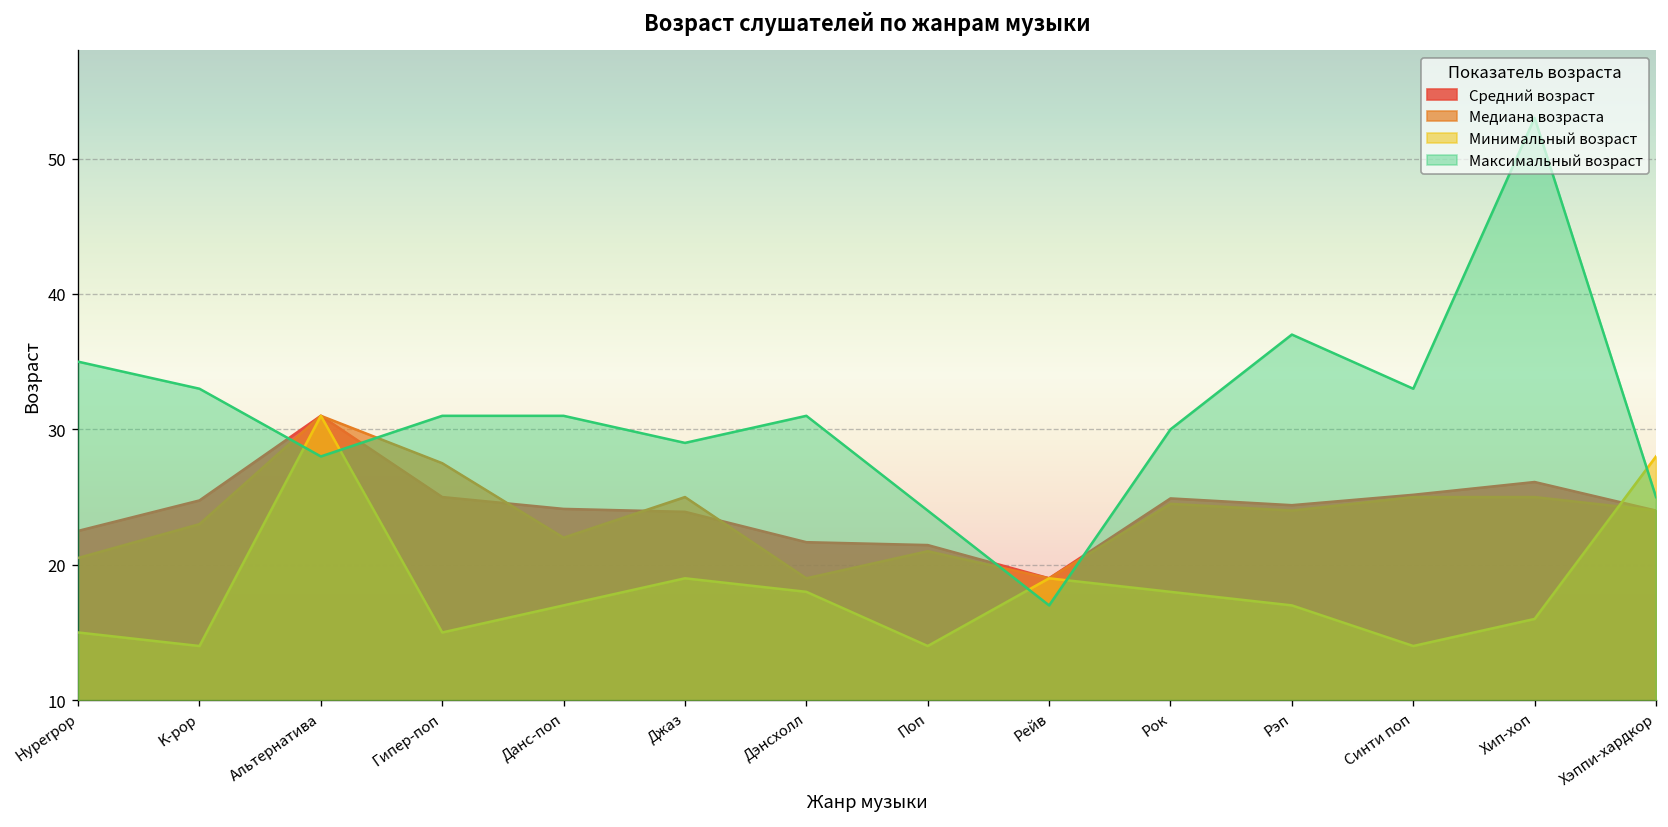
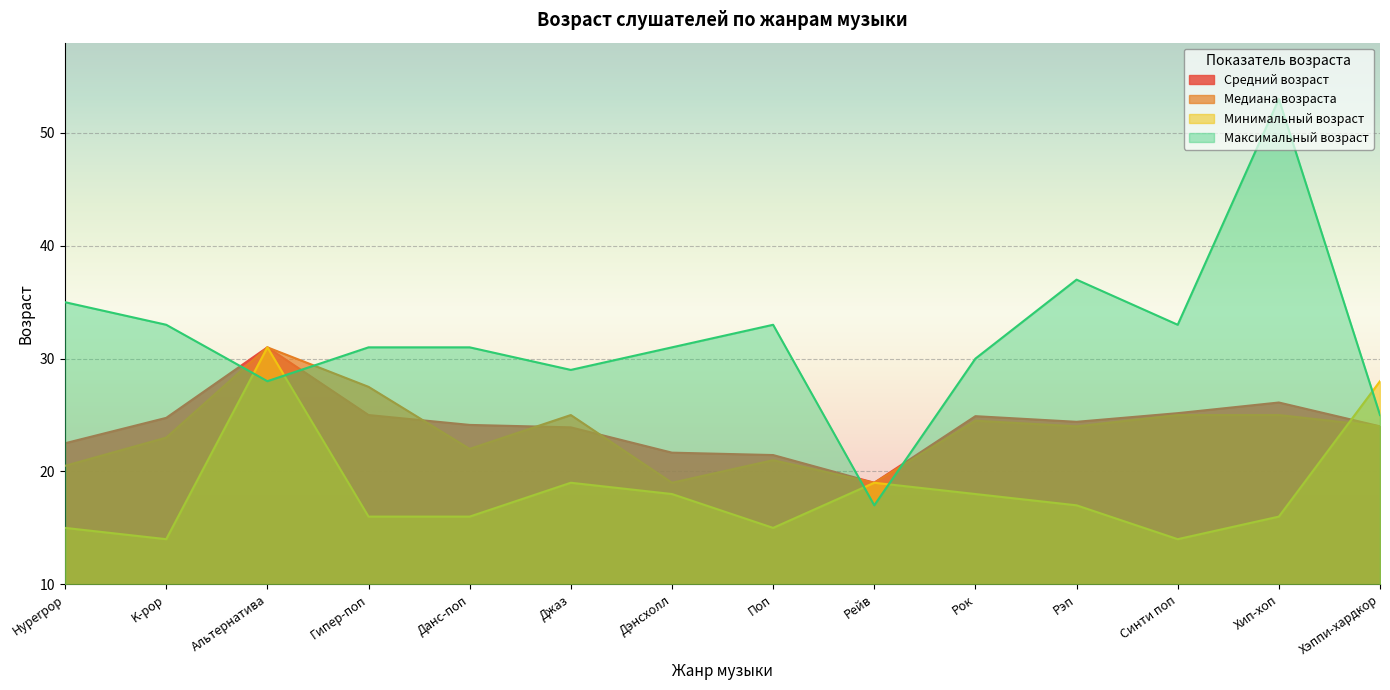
Минимальный возраст, Гипер-поп: 15 -> 16
Минимальный возраст, Данс-поп: 17 -> 16
Минимальный возраст, Поп: 14 -> 15
Максимальный возраст, Поп: 24 -> 33
